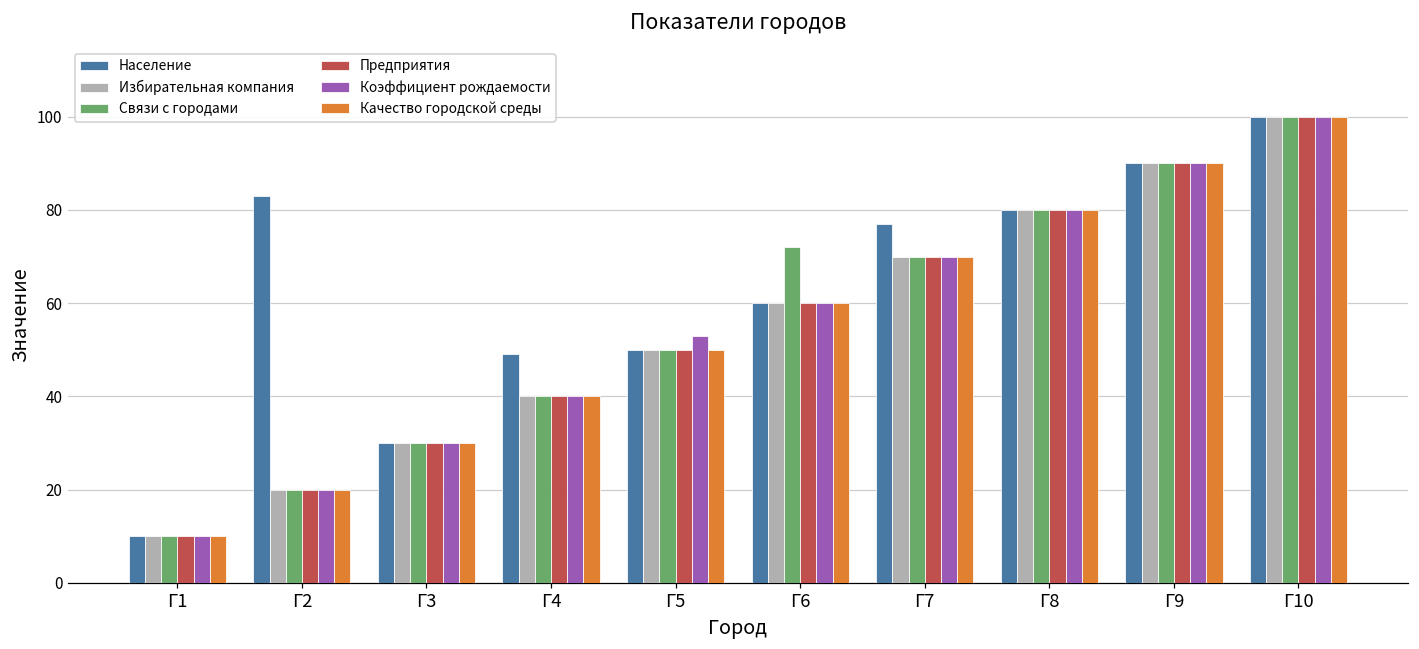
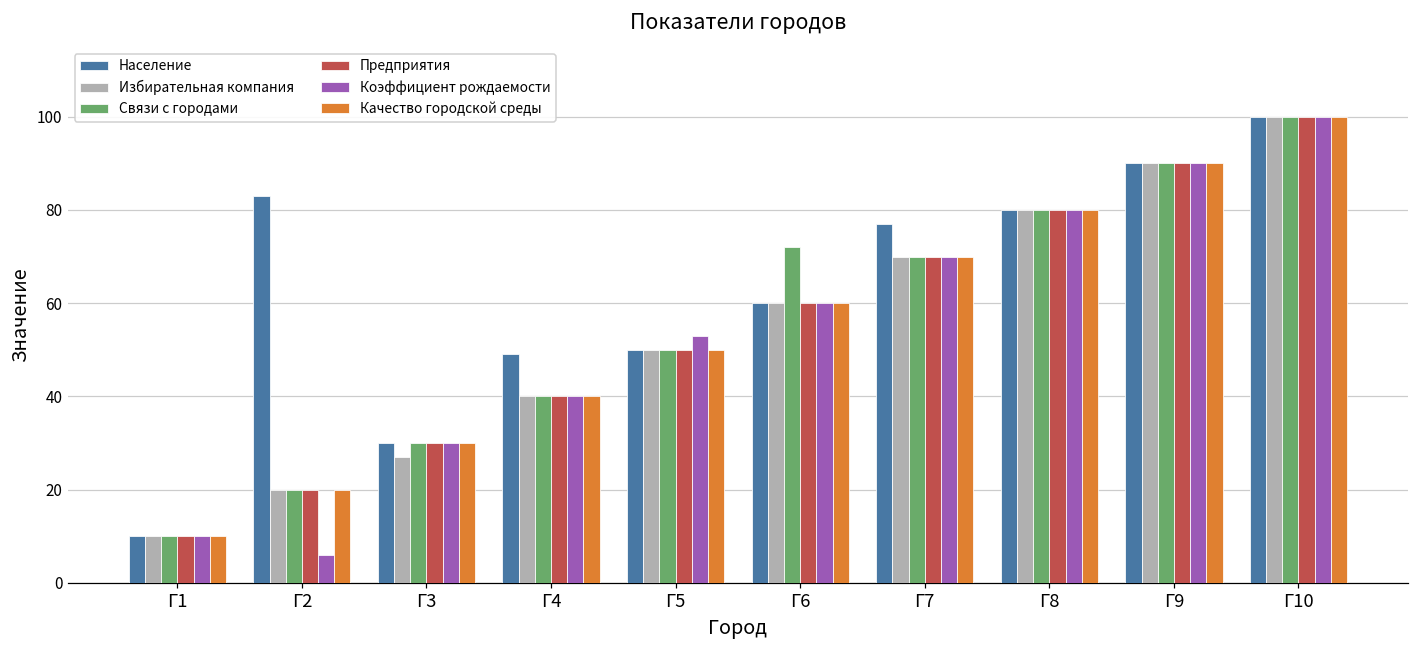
Коэффициент рождаемости, Г2: 20 -> 6
Избирательная компания, Г3: 30 -> 27
